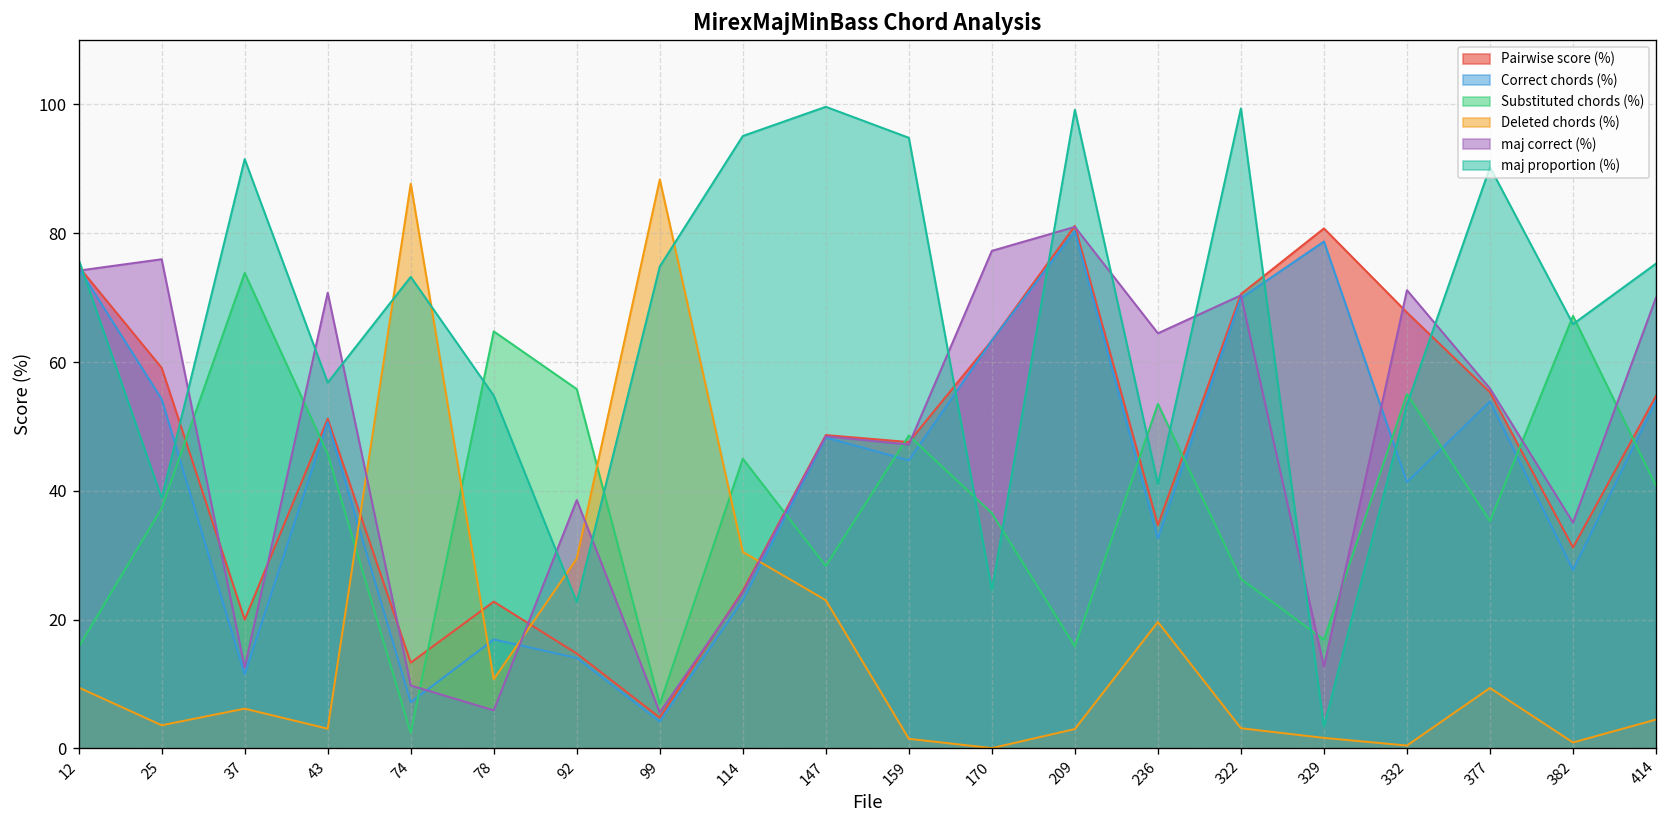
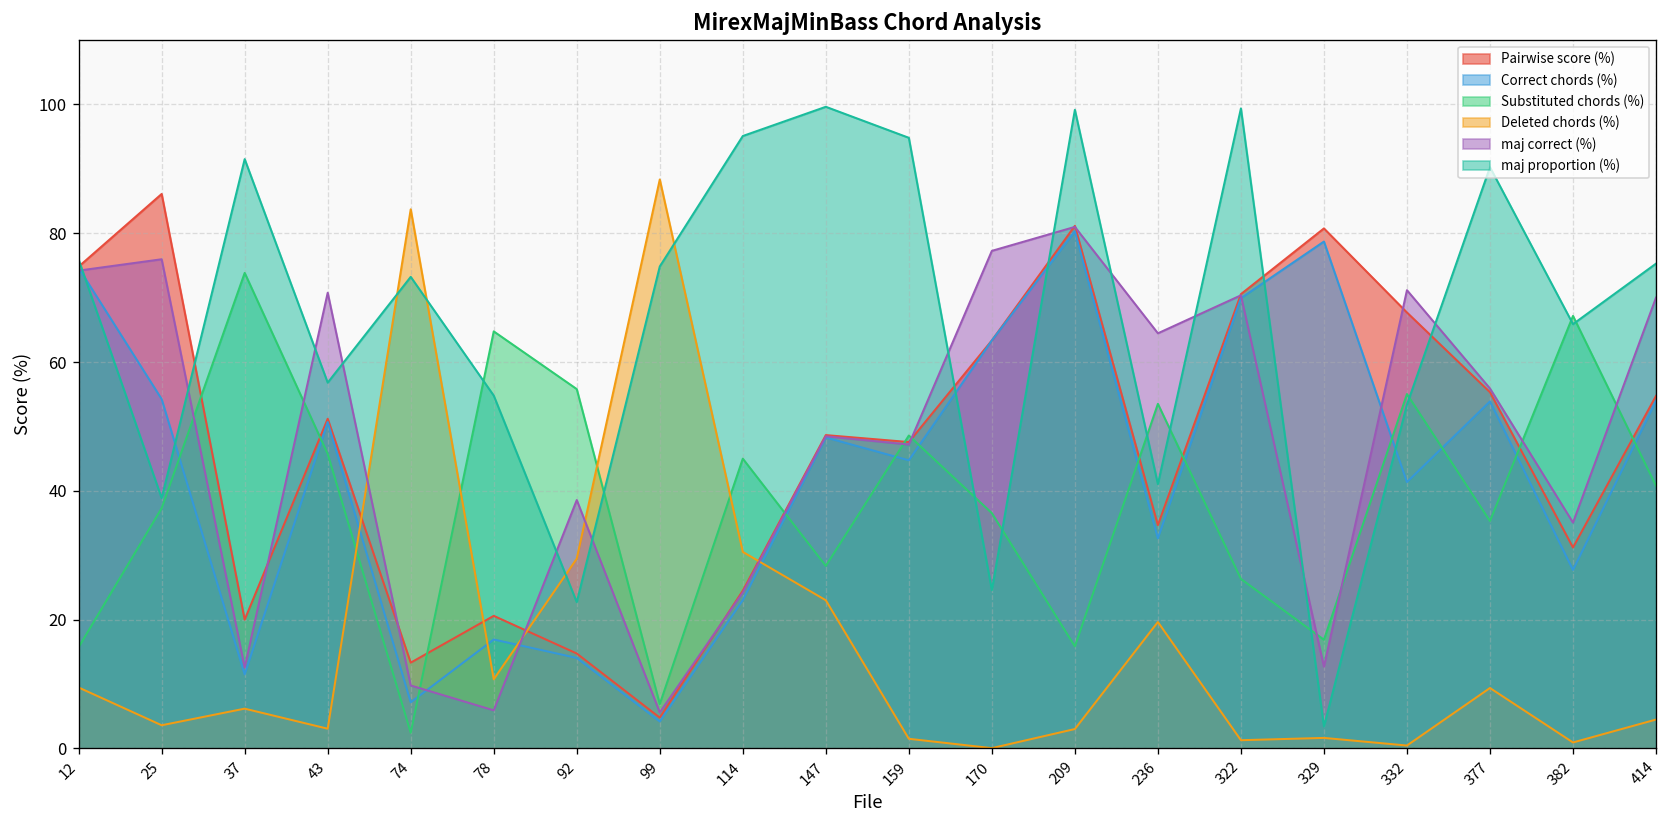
Pairwise score (%), 25: 59 -> 86
Deleted chords (%), 74: 88 -> 84
Pairwise score (%), 78: 23 -> 21
Deleted chords (%), 322: 3 -> 1
